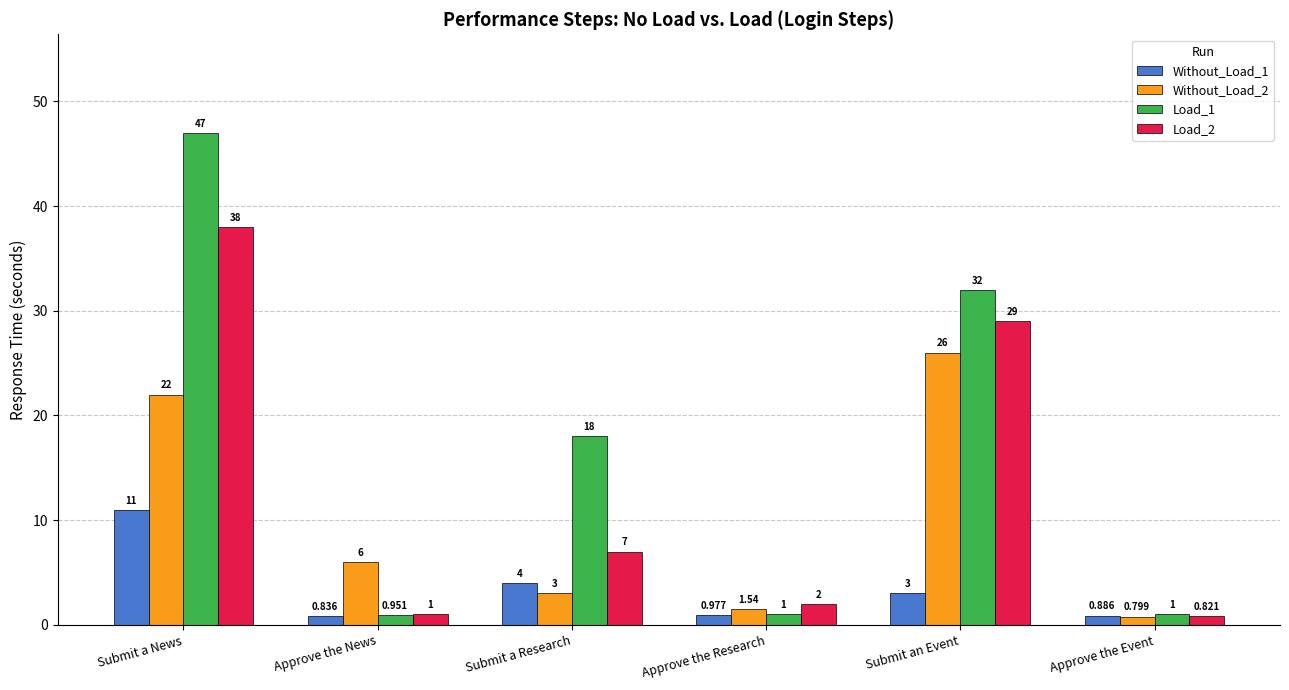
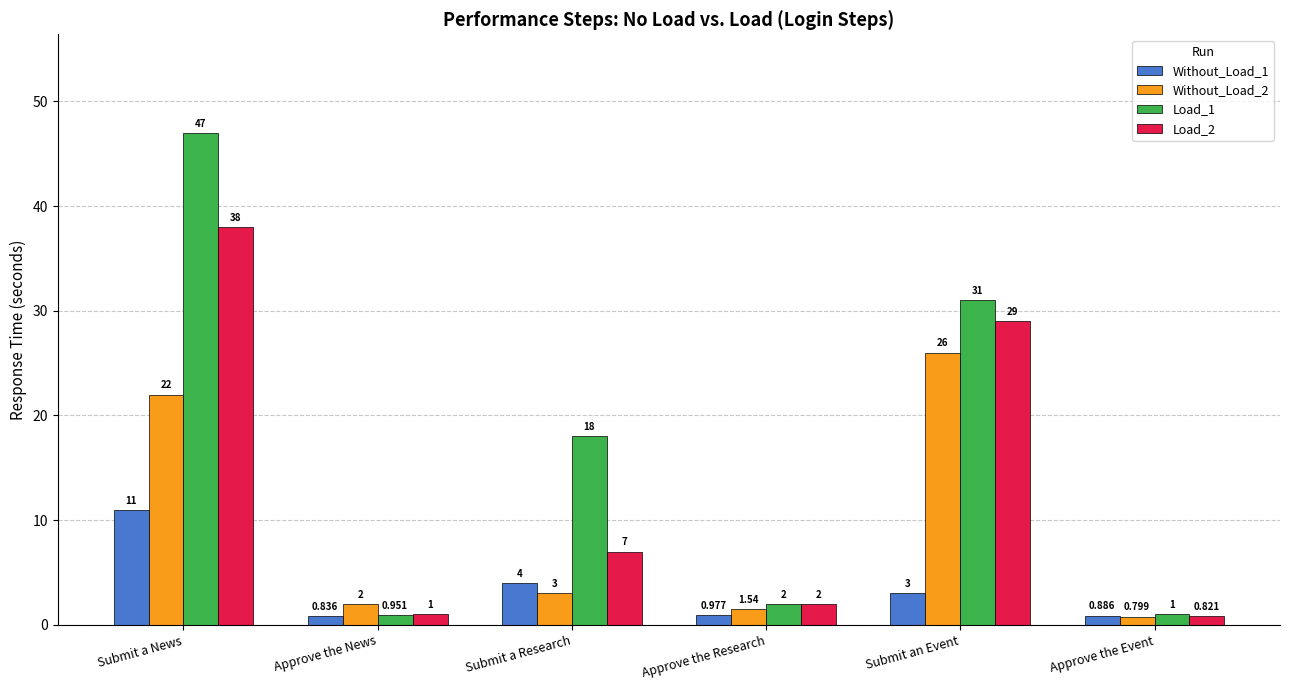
Without_Load_2, Approve the News: 6 -> 2
Load_1, Approve the Research: 1 -> 2
Load_1, Submit an Event: 32 -> 31
